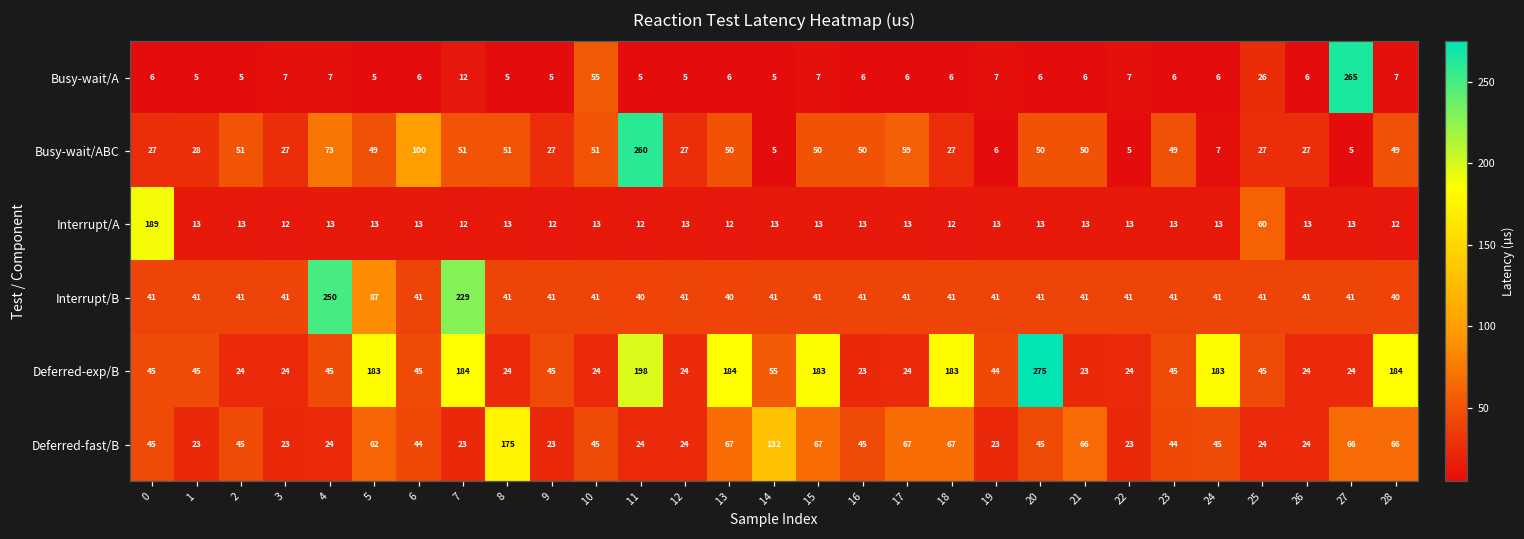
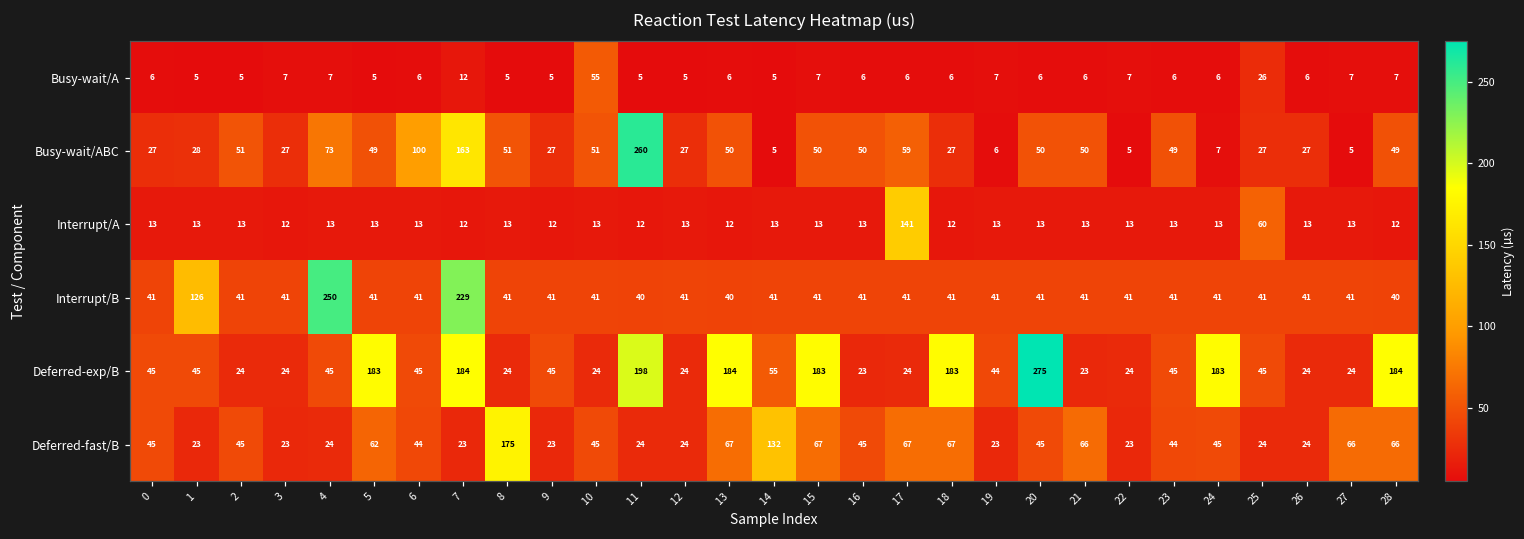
Busy-wait/A, 27: 265 -> 7
Busy-wait/ABC, 7: 51 -> 163
Interrupt/A, 0: 189 -> 13
Interrupt/A, 17: 13 -> 141
Interrupt/B, 1: 41 -> 126
Interrupt/B, 5: 87 -> 41
